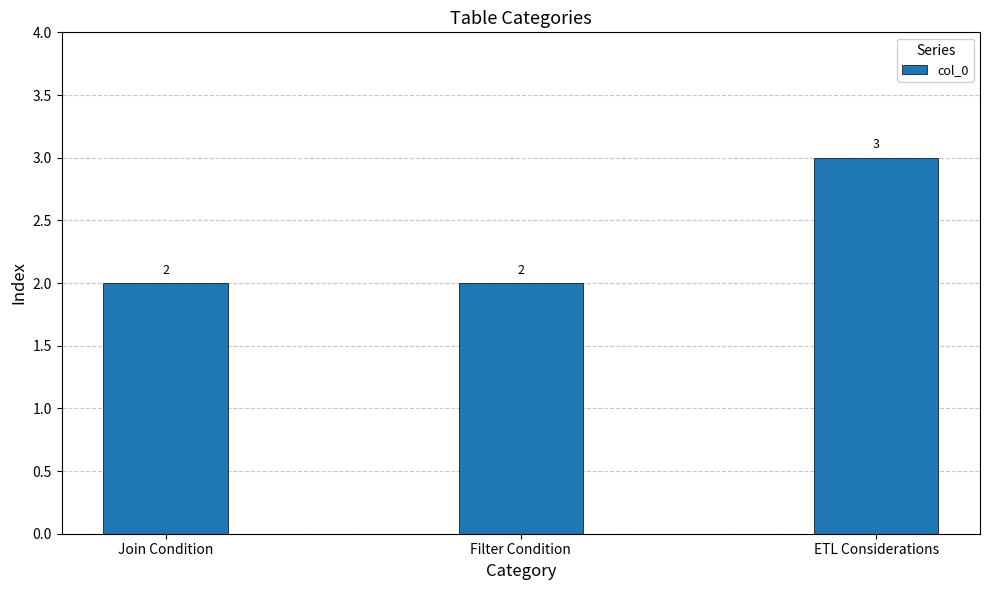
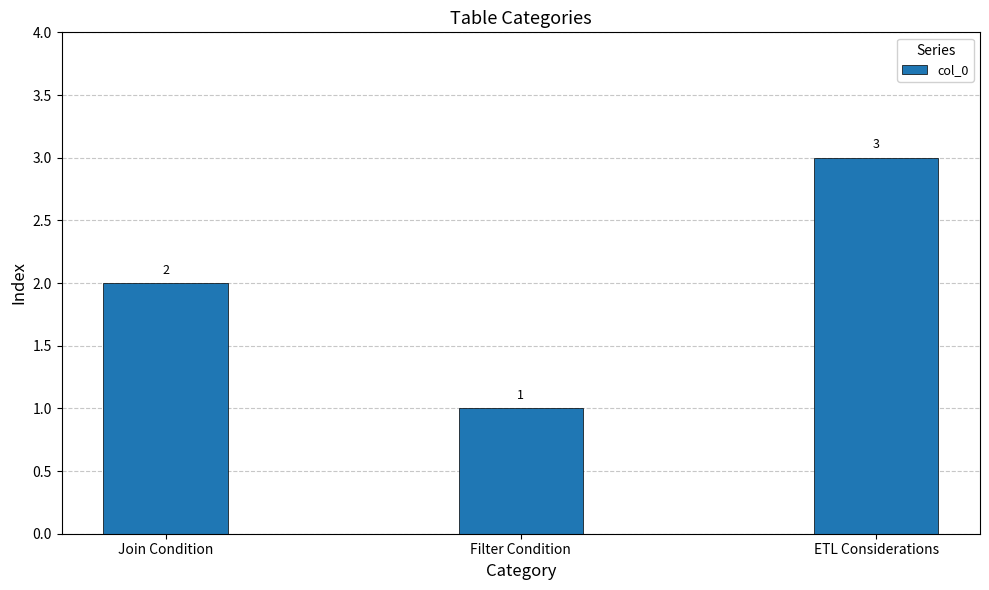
Filter Condition: 2 -> 1
